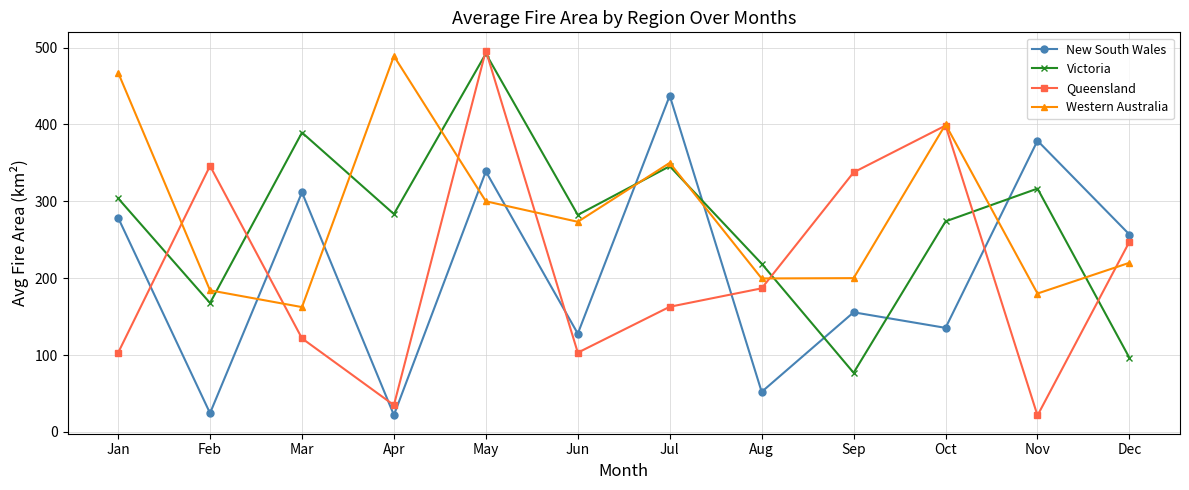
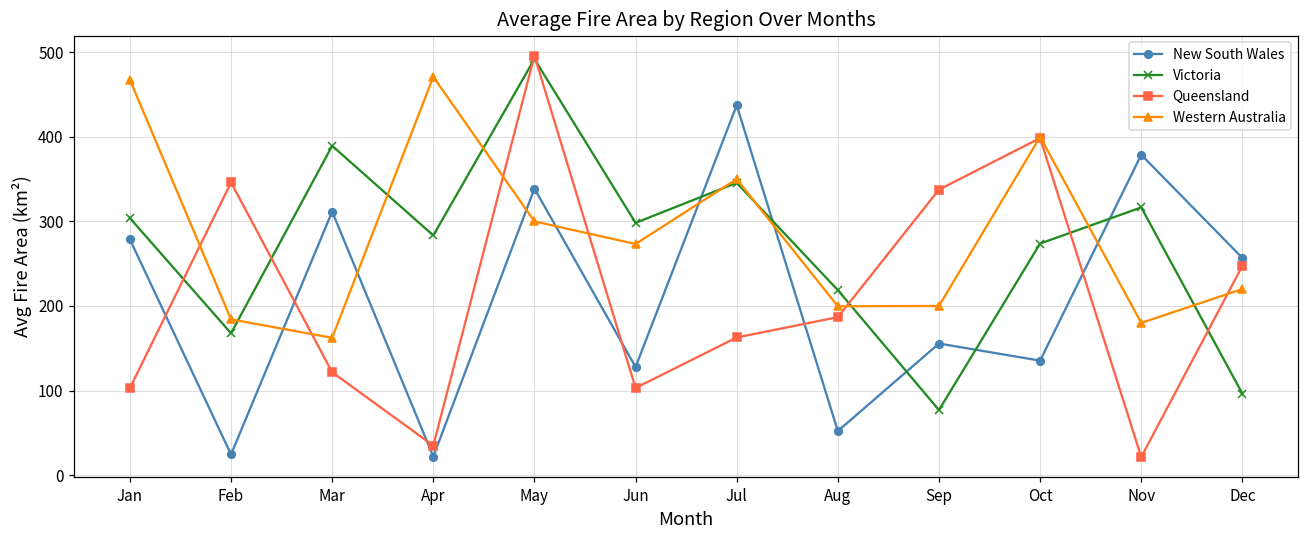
Western Australia, Apr: 490 -> 470
Victoria, Jun: 280 -> 300
